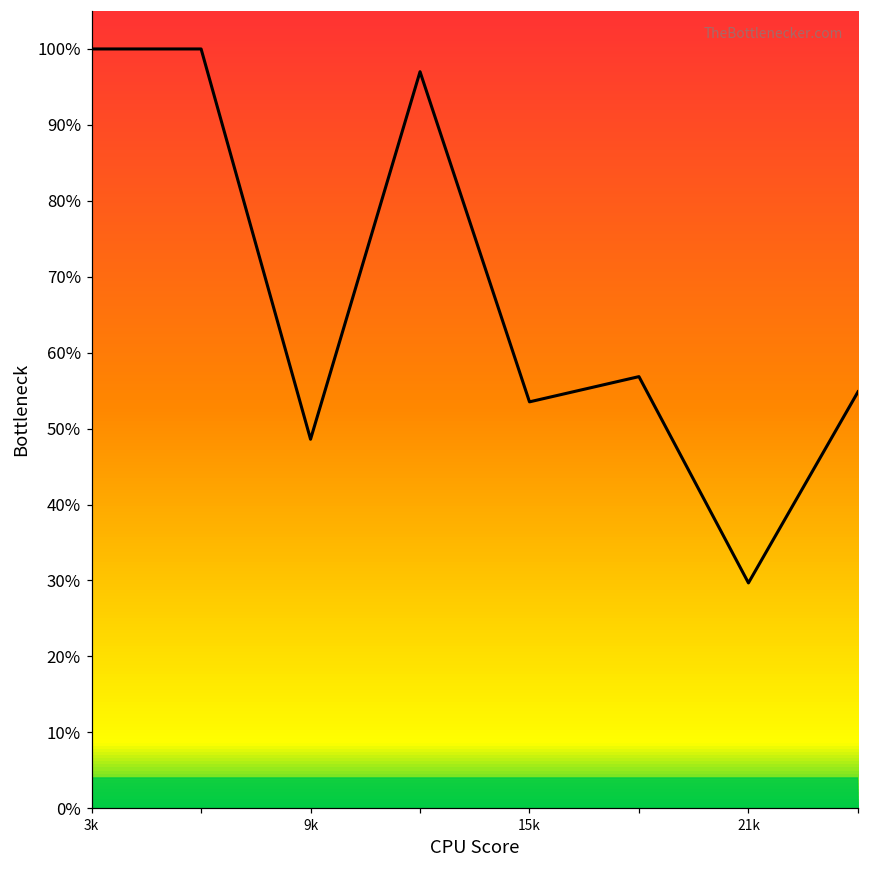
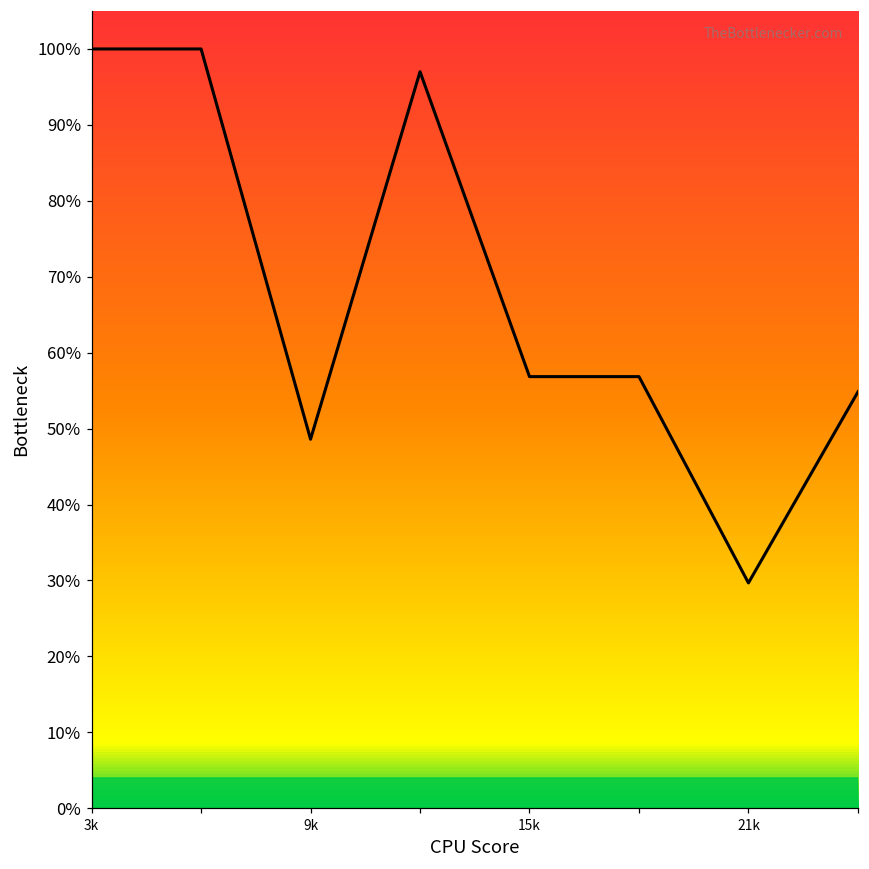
15k: 54% -> 57%
